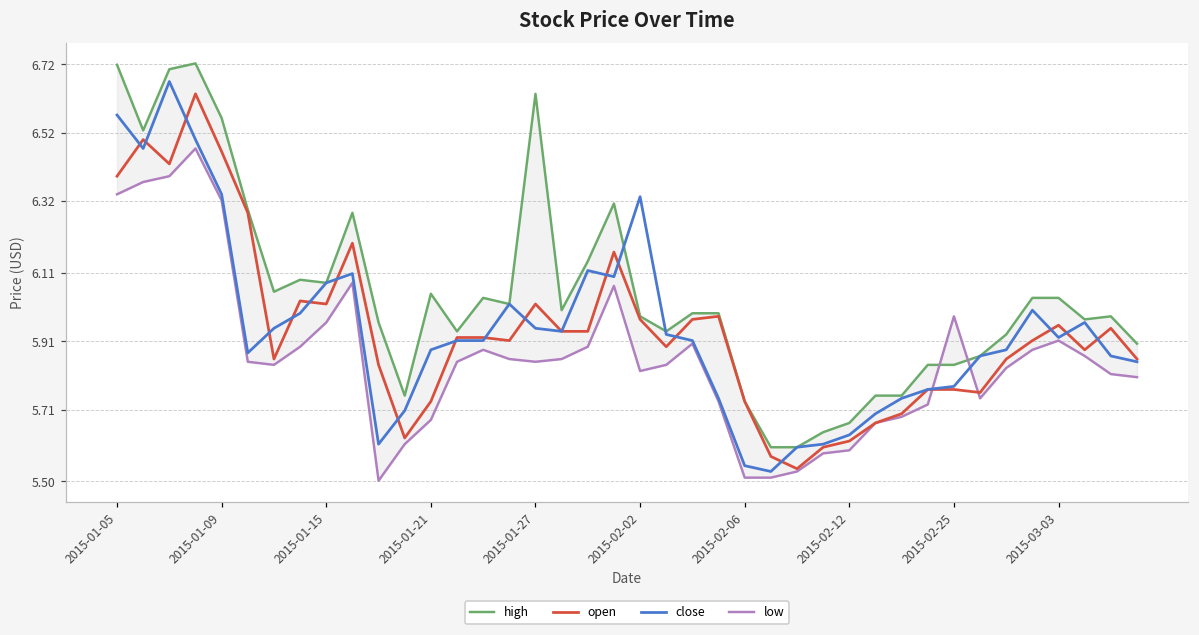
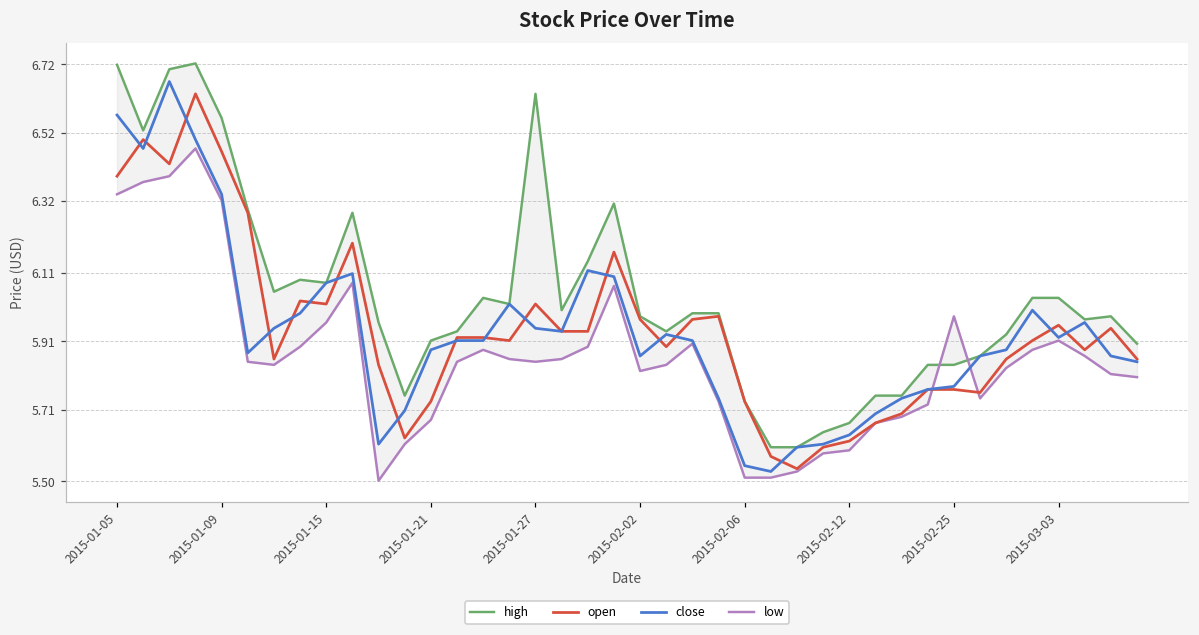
high, 2015-01-21: 6.05 -> 5.91
close, 2015-02-02: 6.33 -> 5.87
